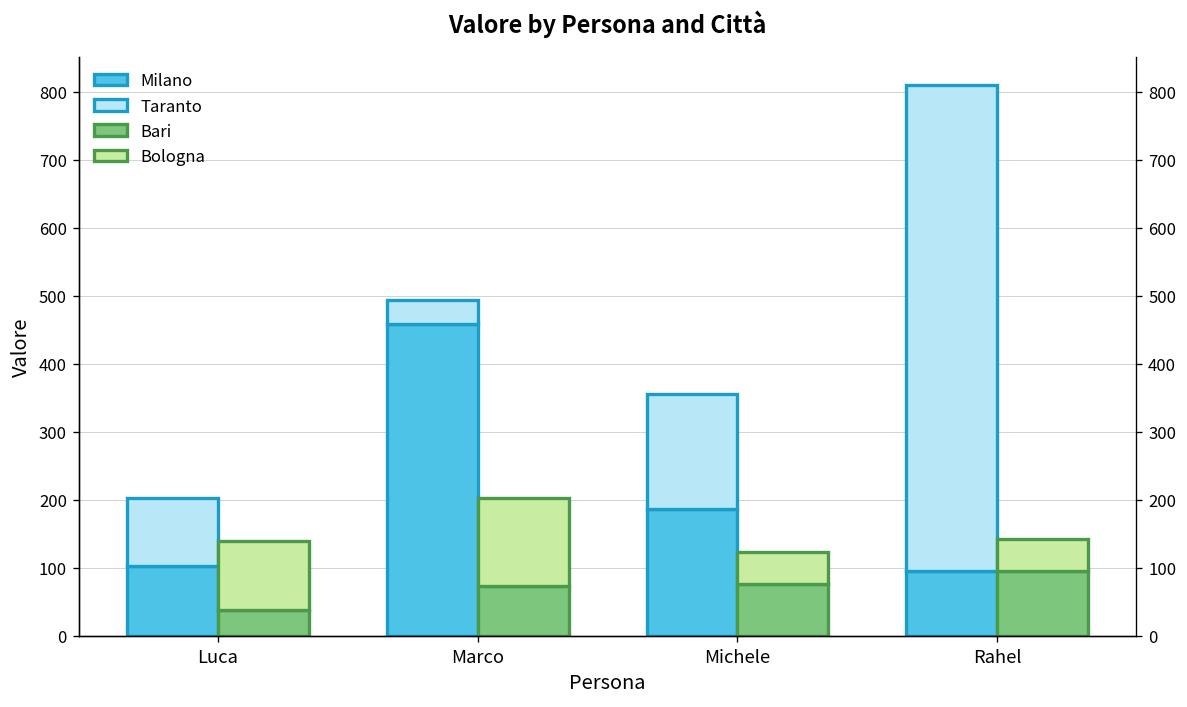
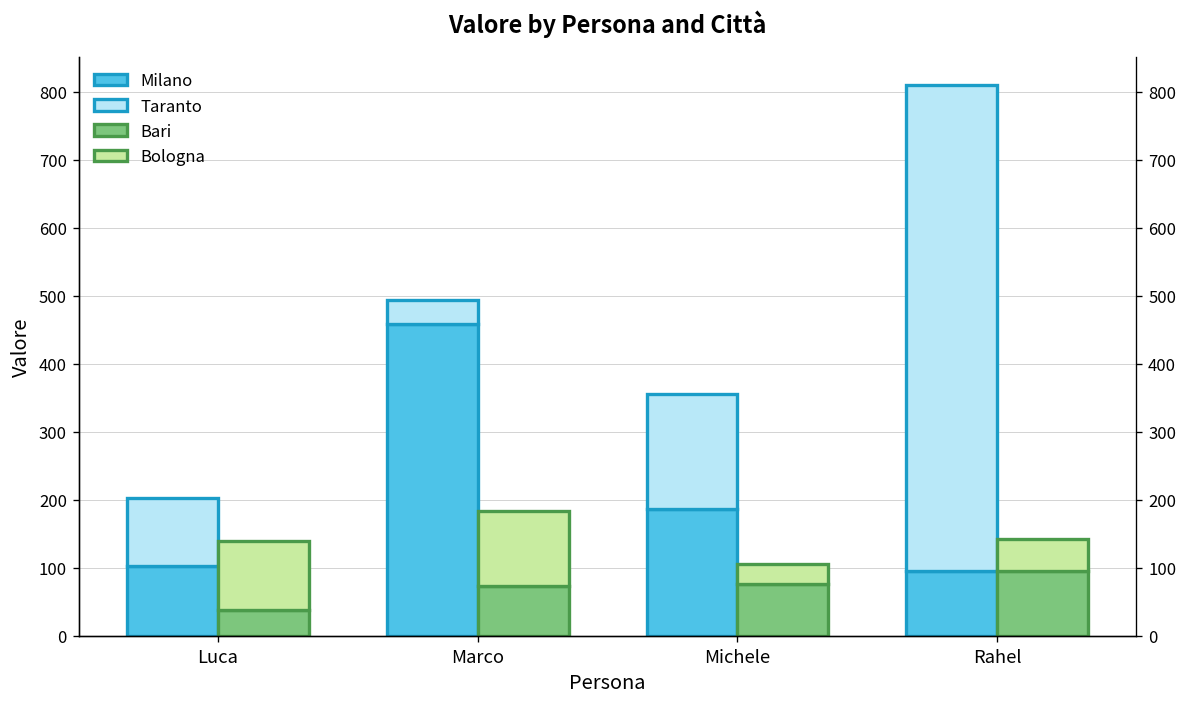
Bologna, Marco: 130 -> 110
Bologna, Michele: 50 -> 30
